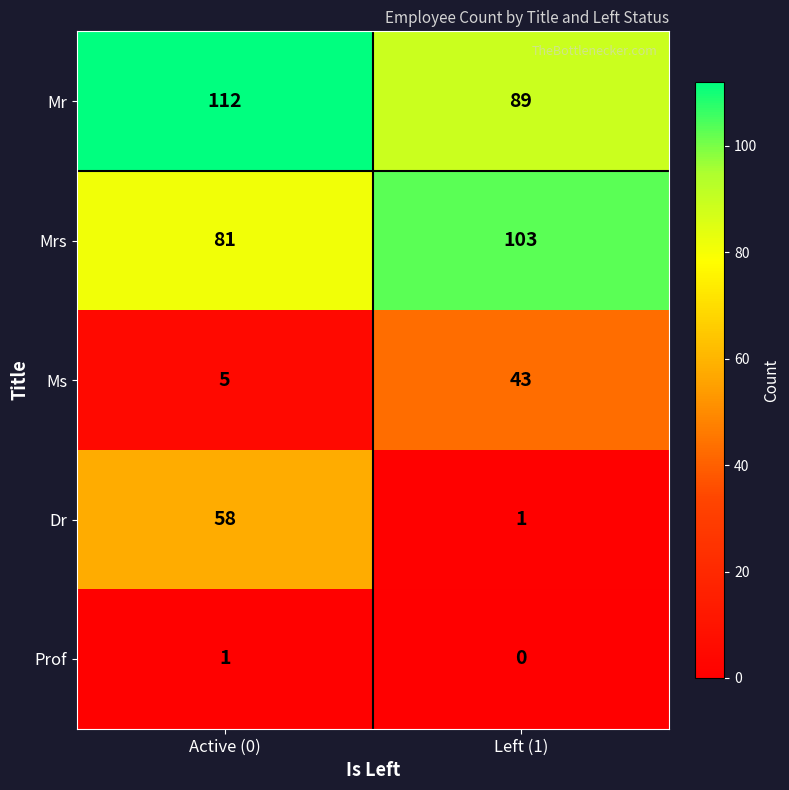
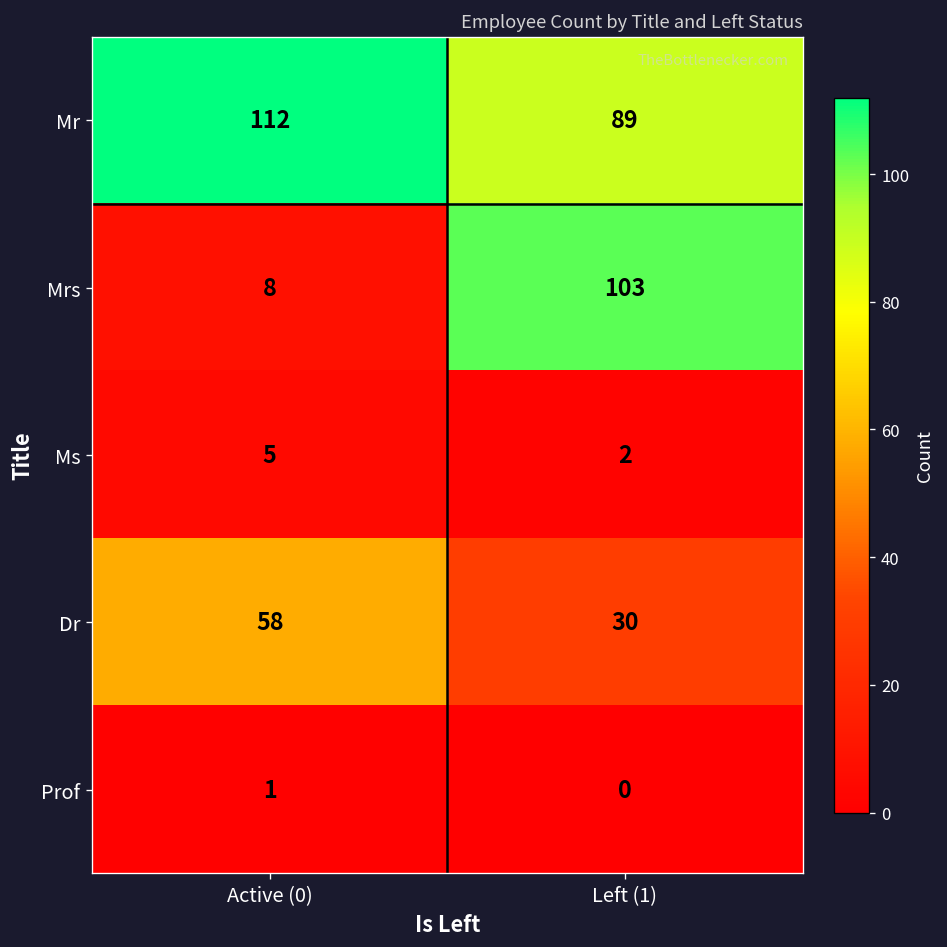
Mrs, Active (0): 81 -> 8
Ms, Left (1): 43 -> 2
Dr, Left (1): 1 -> 30
